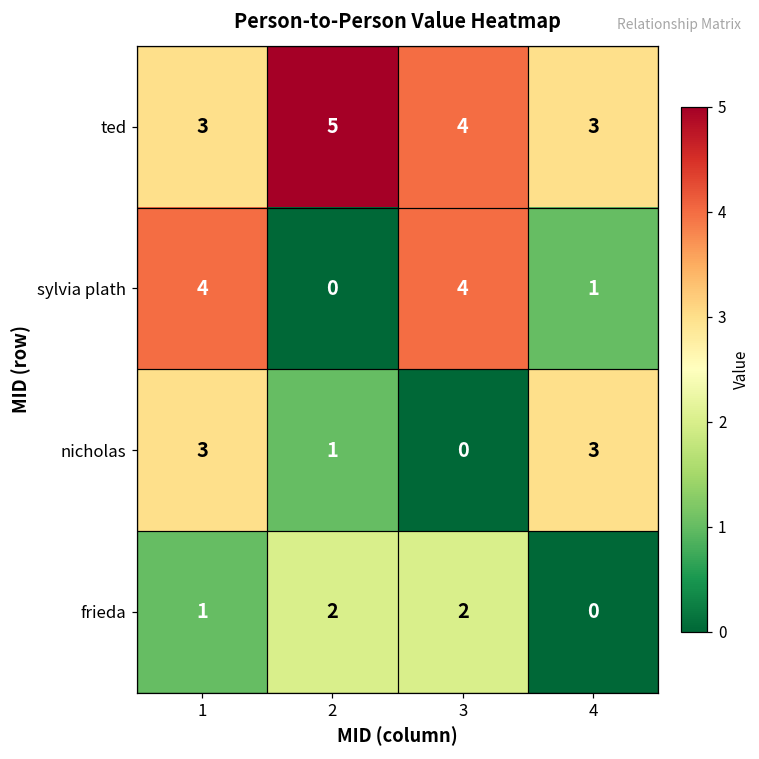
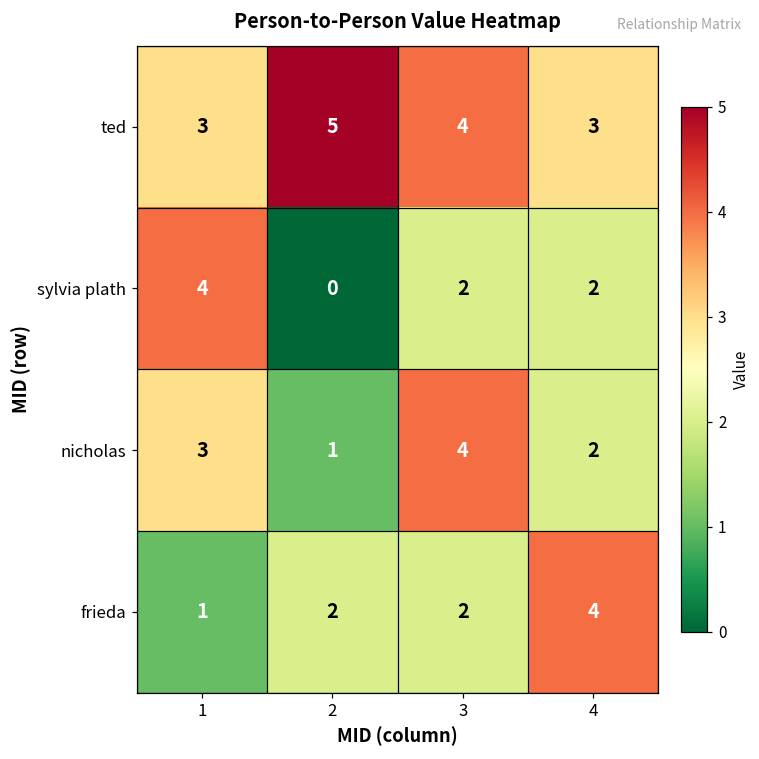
sylvia plath, 3: 4 -> 2
sylvia plath, 4: 1 -> 2
nicholas, 3: 0 -> 4
nicholas, 4: 3 -> 2
frieda, 4: 0 -> 4
